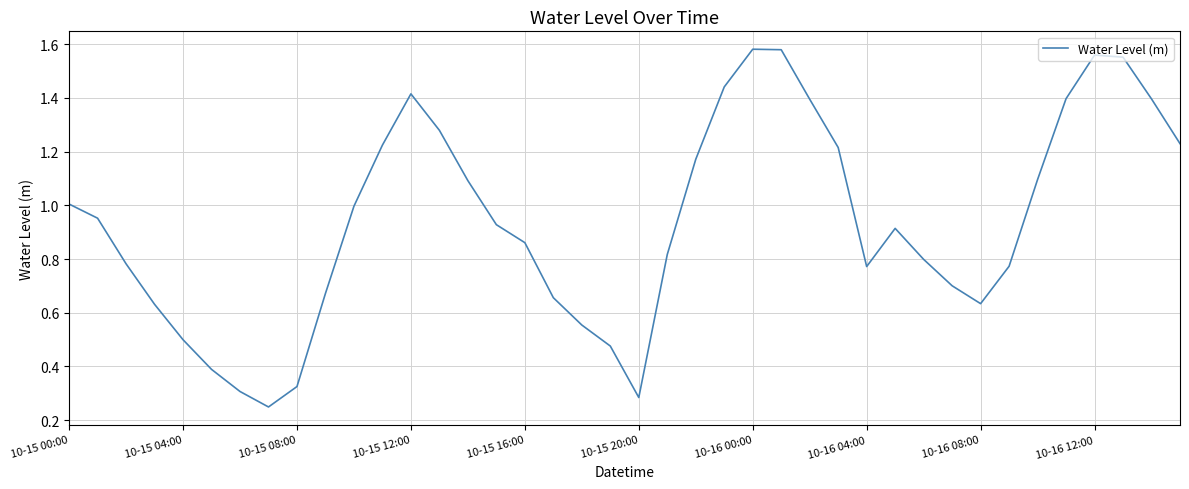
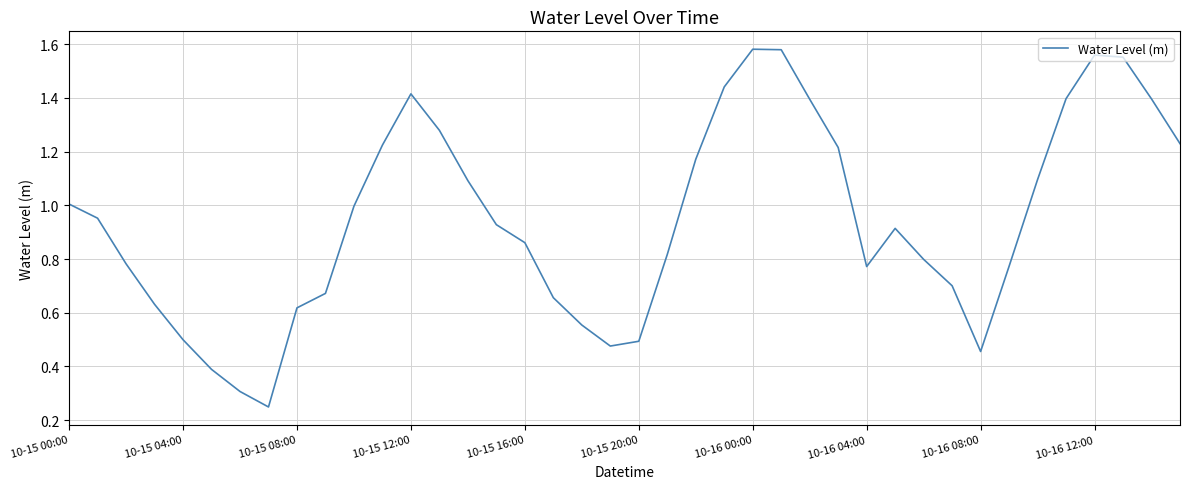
10-15 08:00: 0.33 -> 0.62
10-15 20:00: 0.28 -> 0.49
10-16 08:00: 0.63 -> 0.46
